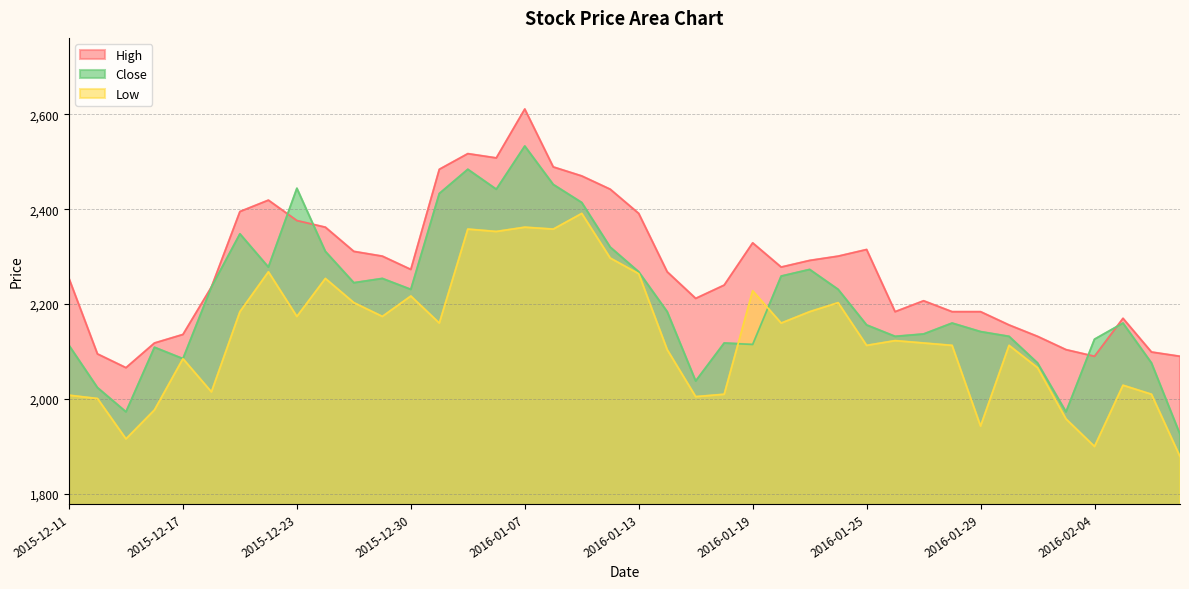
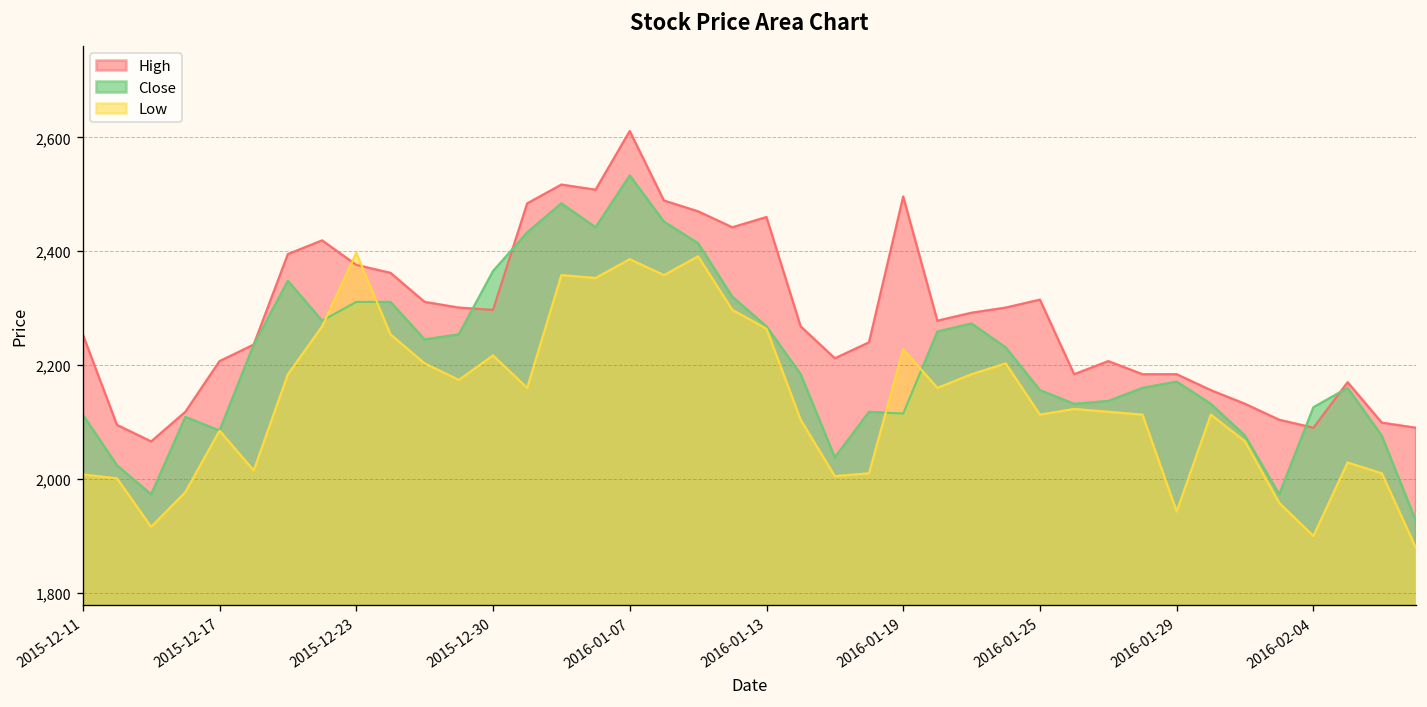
High, 2015-12-17: 2,140 -> 2,210
Close, 2015-12-23: 2,440 -> 2,310
Low, 2015-12-23: 2,170 -> 2,400
High, 2015-12-30: 2,270 -> 2,300
Close, 2015-12-30: 2,230 -> 2,370
Low, 2016-01-07: 2,360 -> 2,390
High, 2016-01-13: 2,390 -> 2,460
High, 2016-01-19: 2,330 -> 2,500
Close, 2016-01-29: 2,140 -> 2,170
